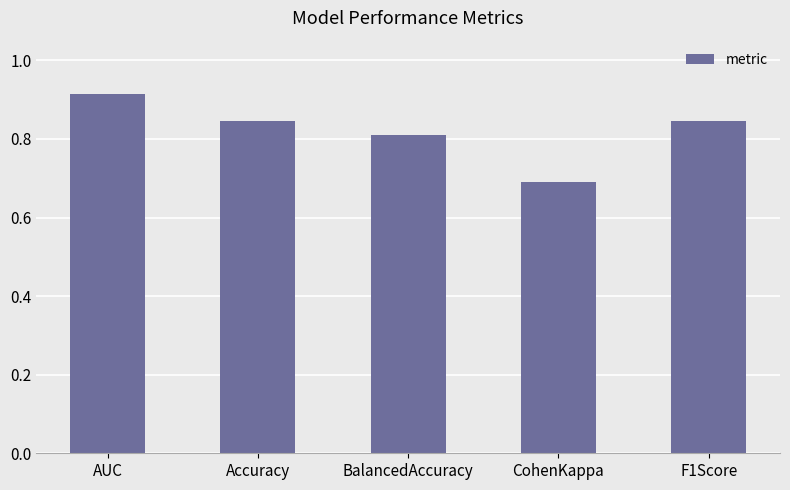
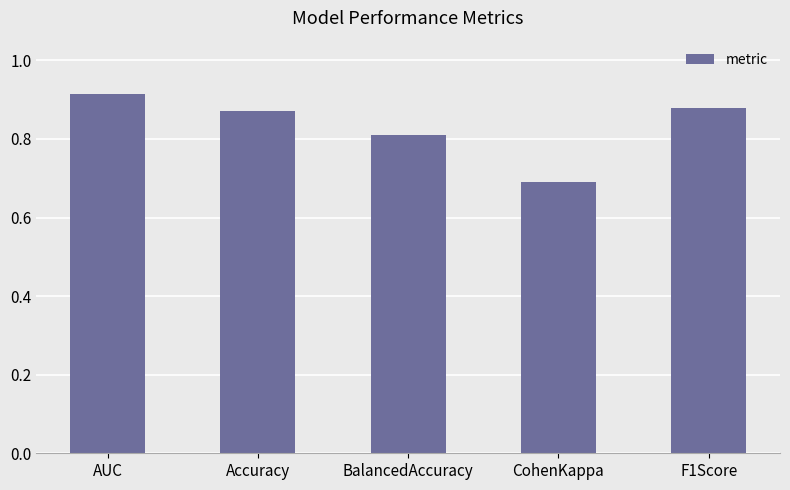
Accuracy: 0.85 -> 0.87
F1Score: 0.85 -> 0.88
